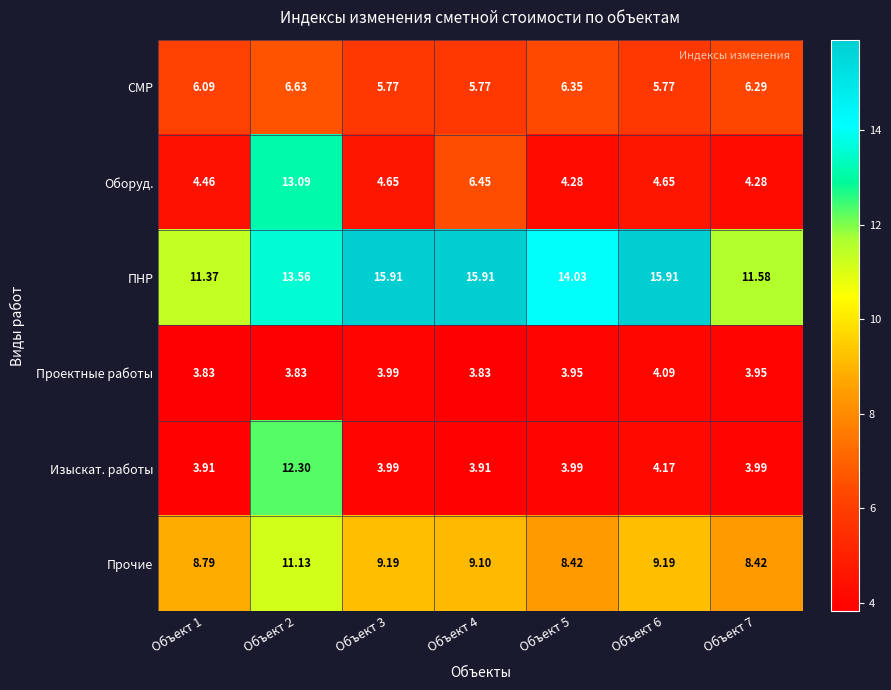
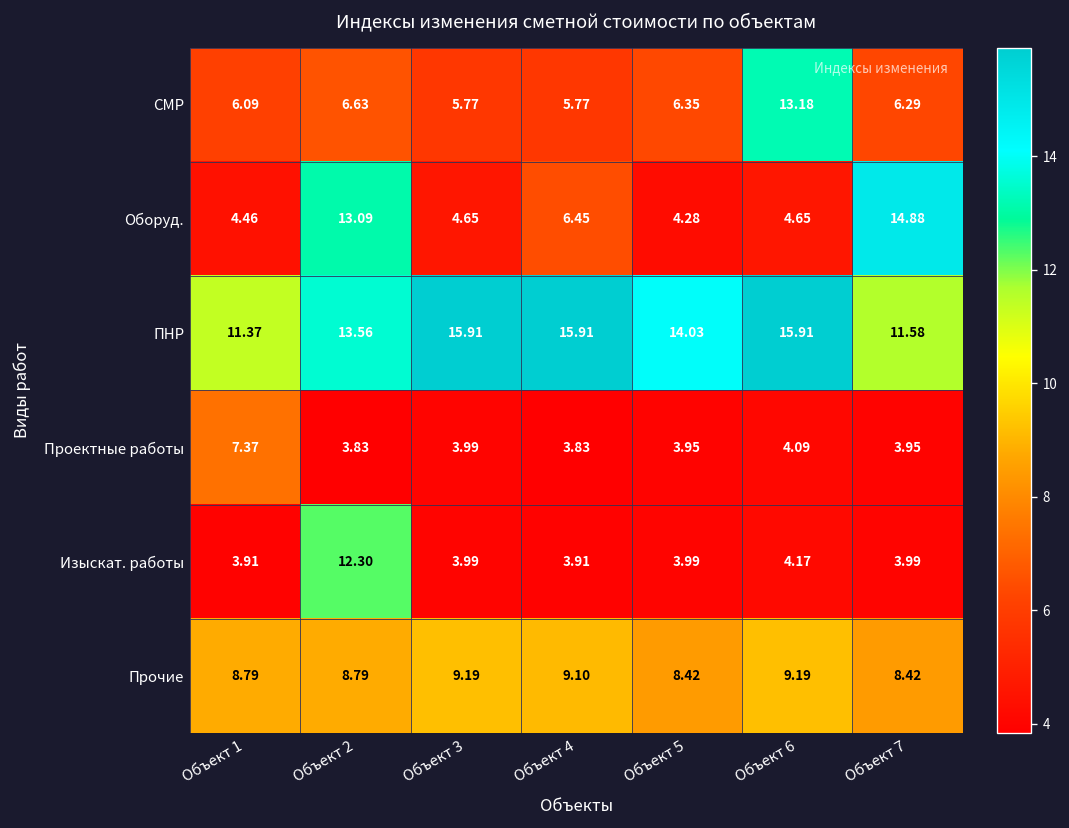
СМР, Объект 6: 5.77 -> 13.18
Оборуд., Объект 7: 4.28 -> 14.88
Проектные работы, Объект 1: 3.83 -> 7.37
Прочие, Объект 2: 11.13 -> 8.79
